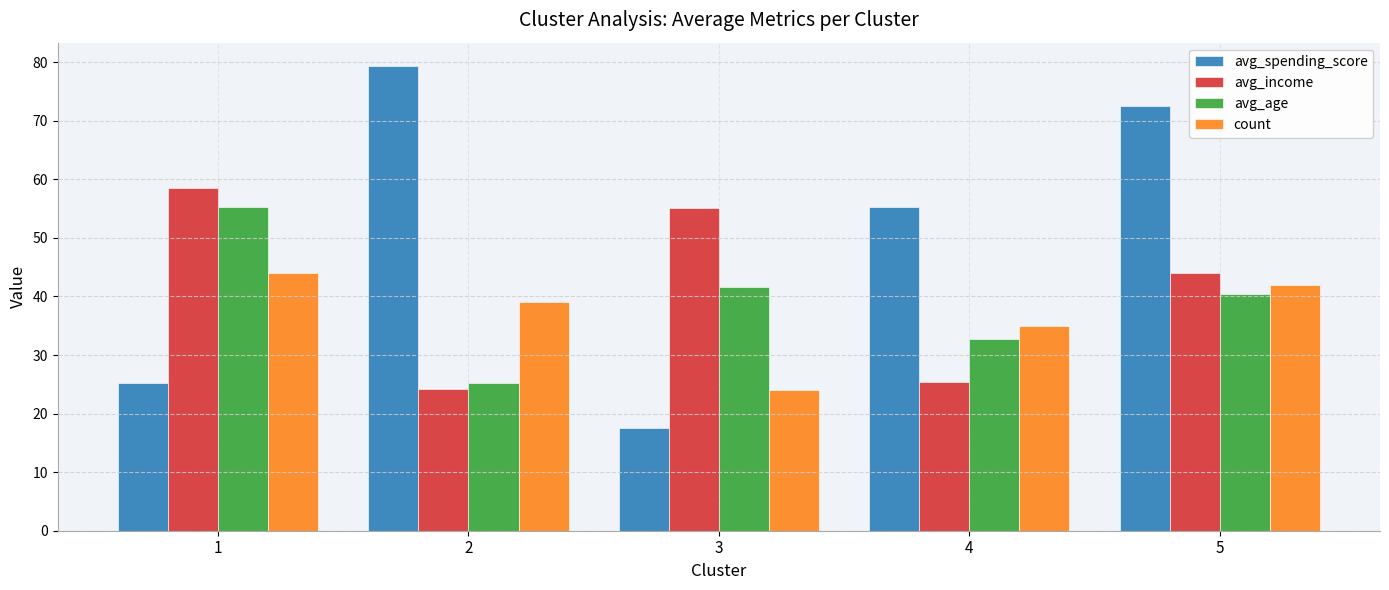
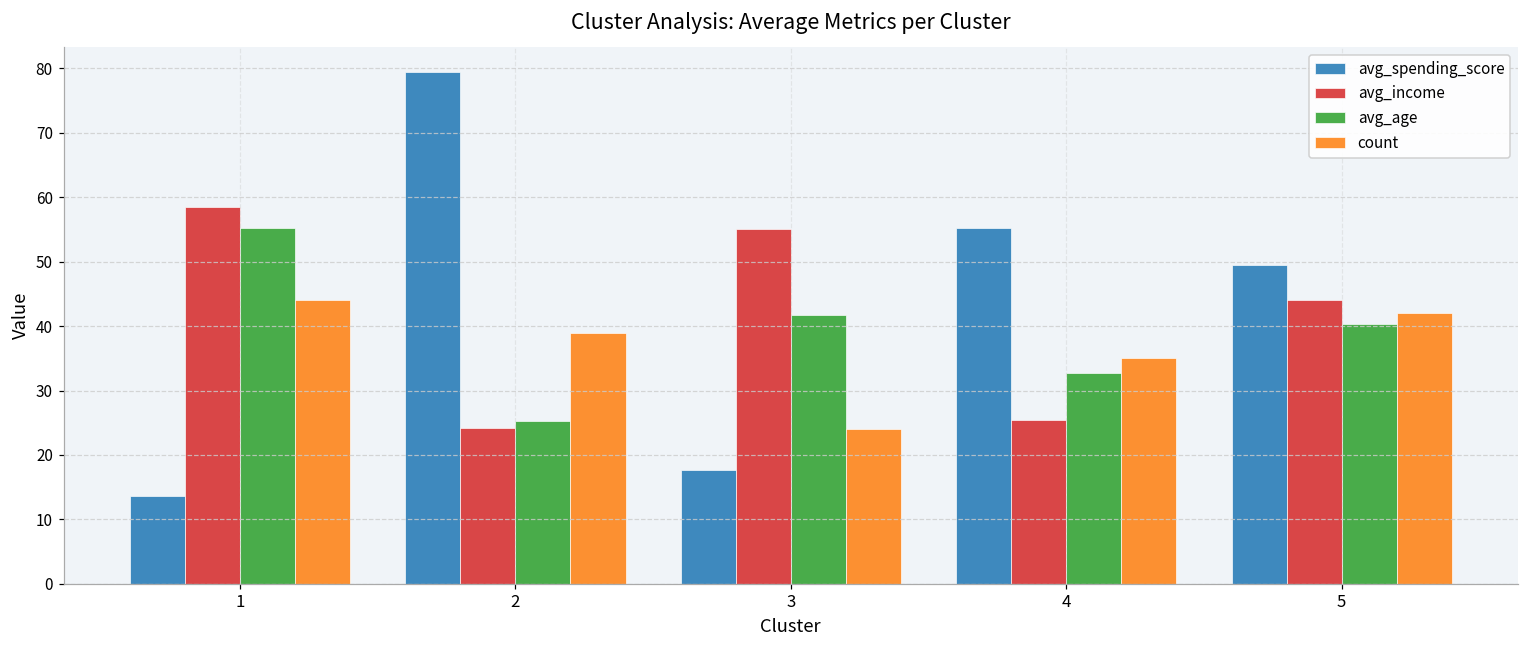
avg_spending_score, 1: 25 -> 14
avg_spending_score, 5: 73 -> 50
